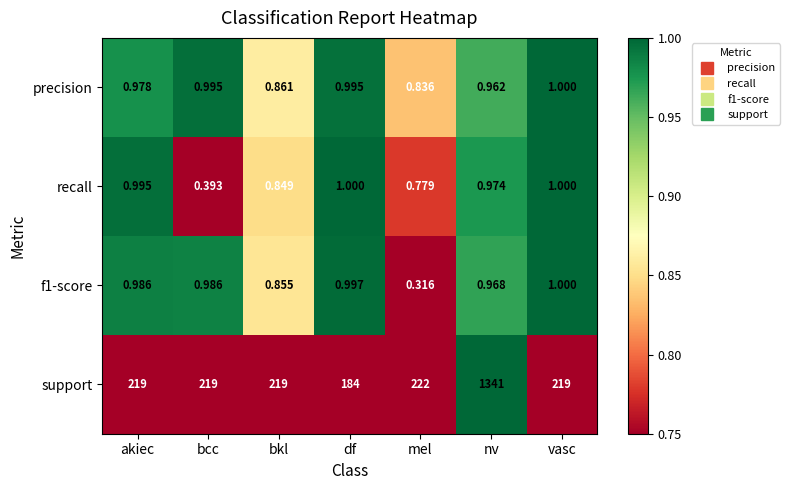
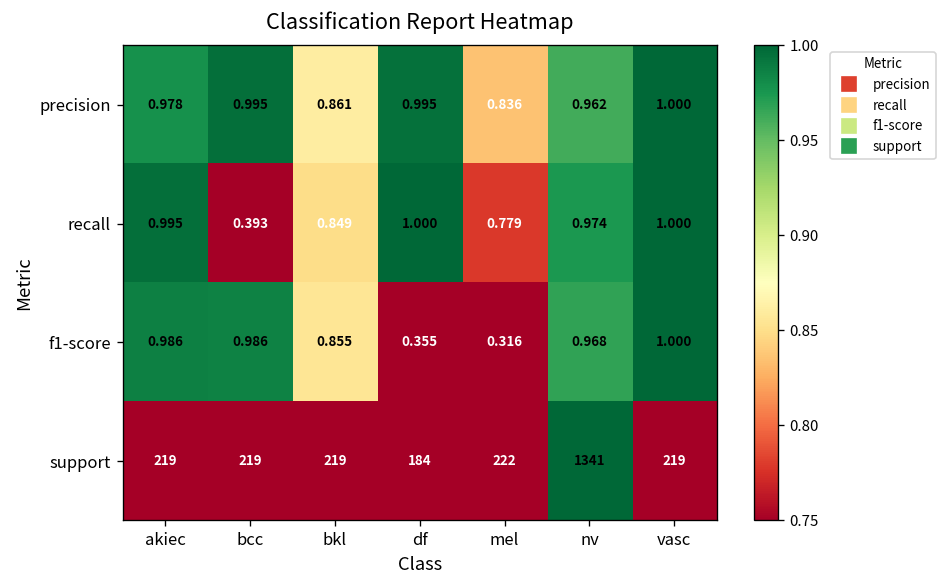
f1-score, df: 0.997 -> 0.355
